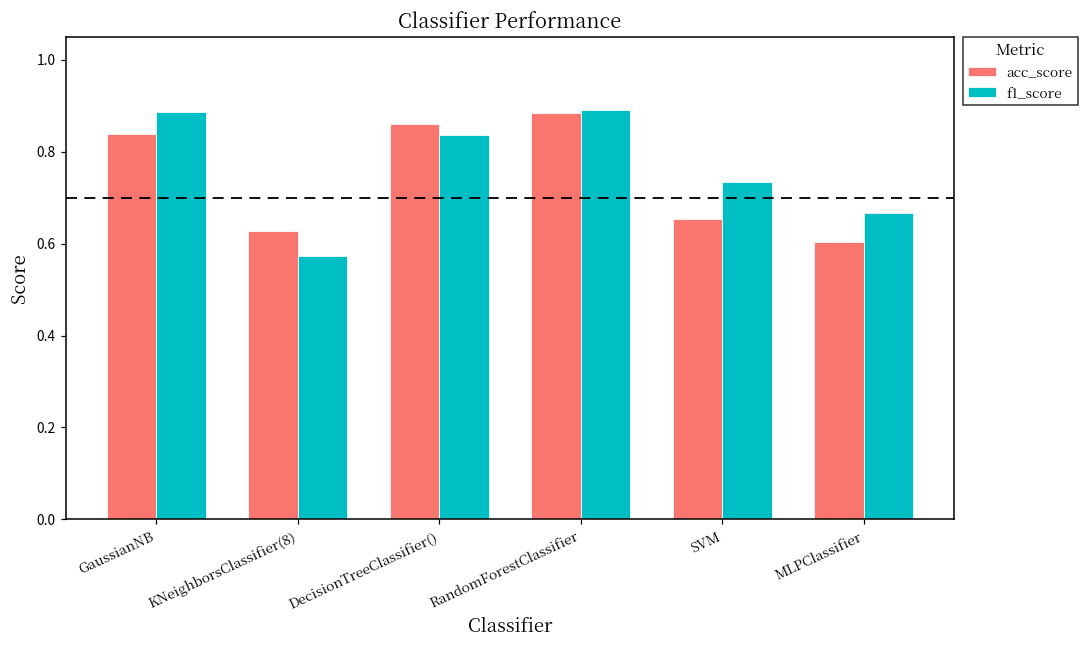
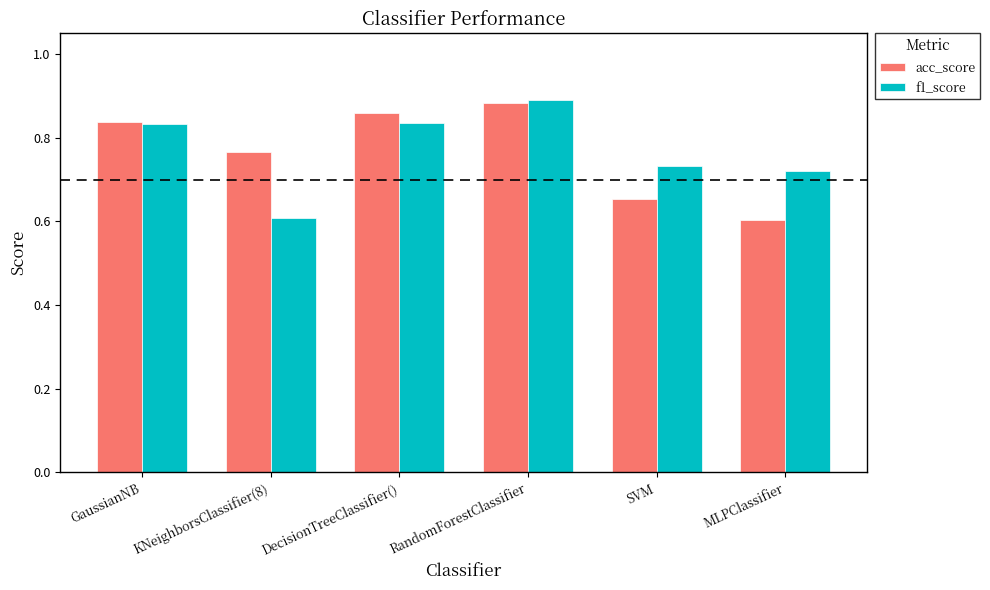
f1_score, GaussianNB: 0.89 -> 0.83
acc_score, KNeighborsClassifier(8): 0.63 -> 0.77
f1_score, KNeighborsClassifier(8): 0.57 -> 0.61
f1_score, MLPClassifier: 0.67 -> 0.72
